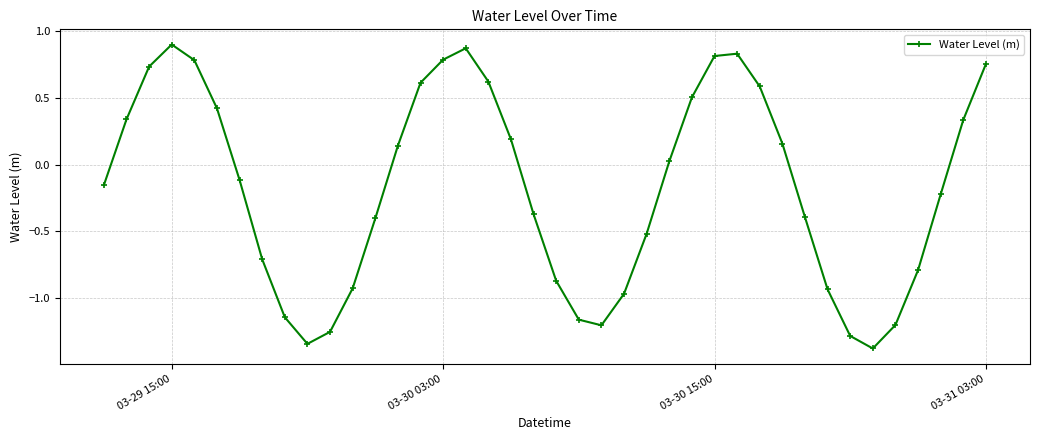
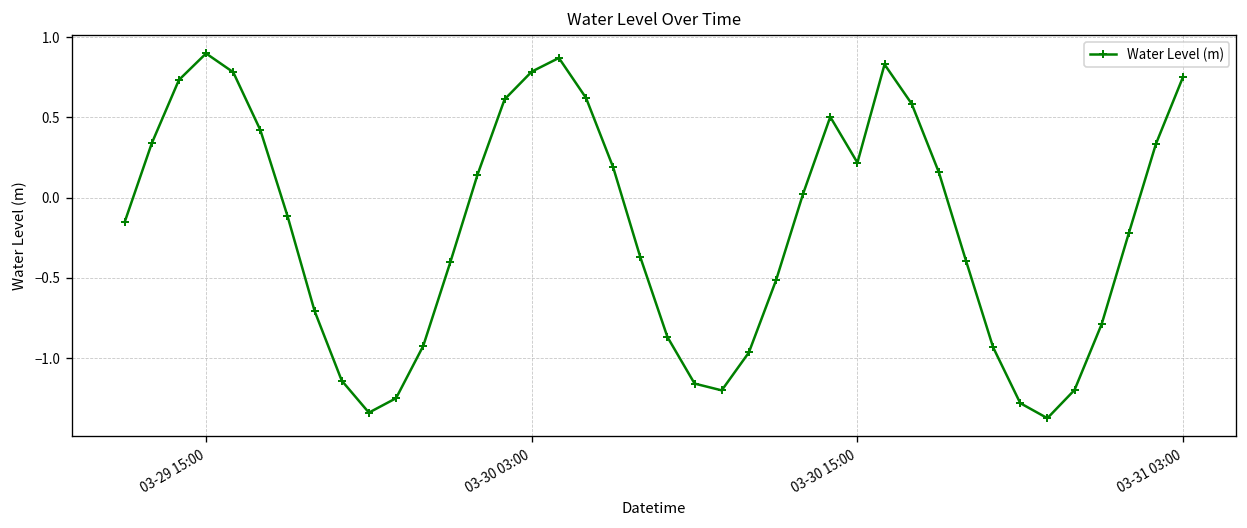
03-30 15:00: 0.81 -> 0.22
